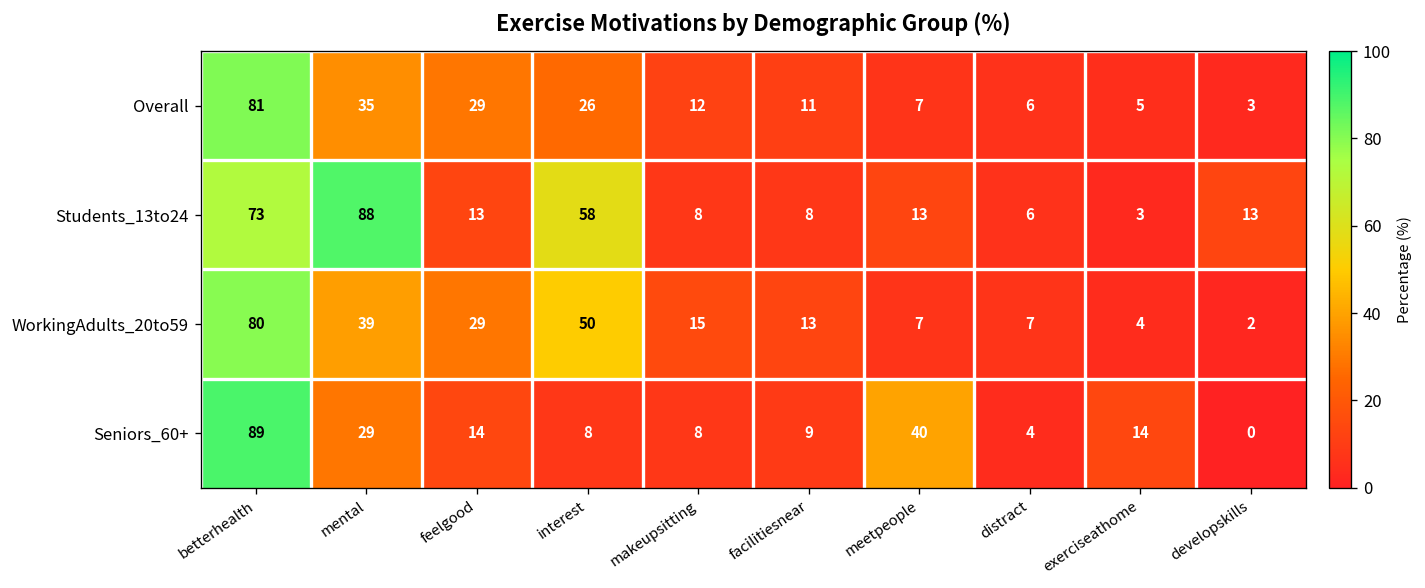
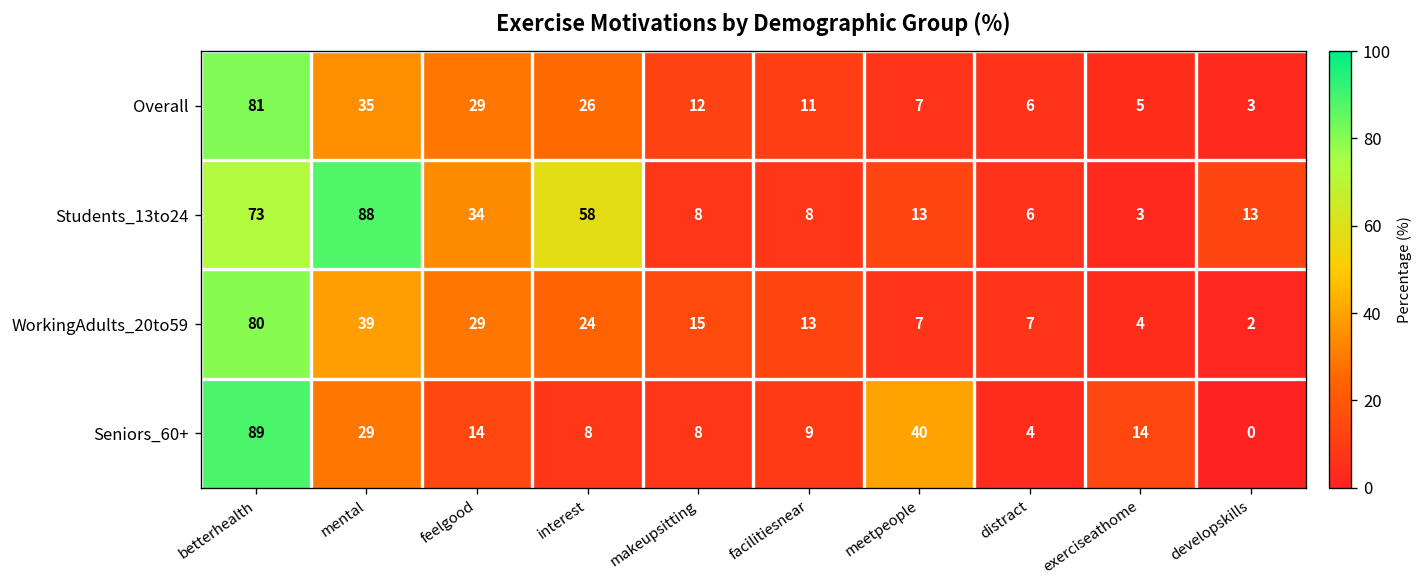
Students_13to24, feelgood: 13 -> 34
WorkingAdults_20to59, interest: 50 -> 24
